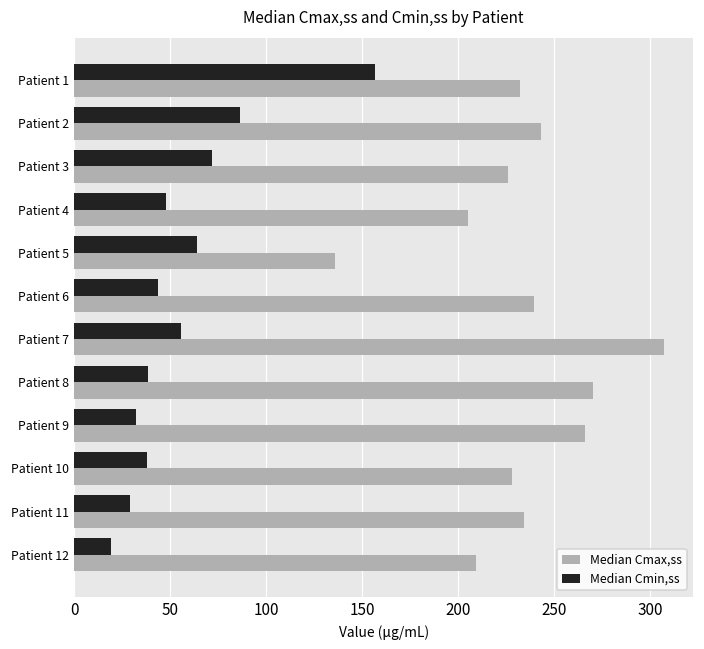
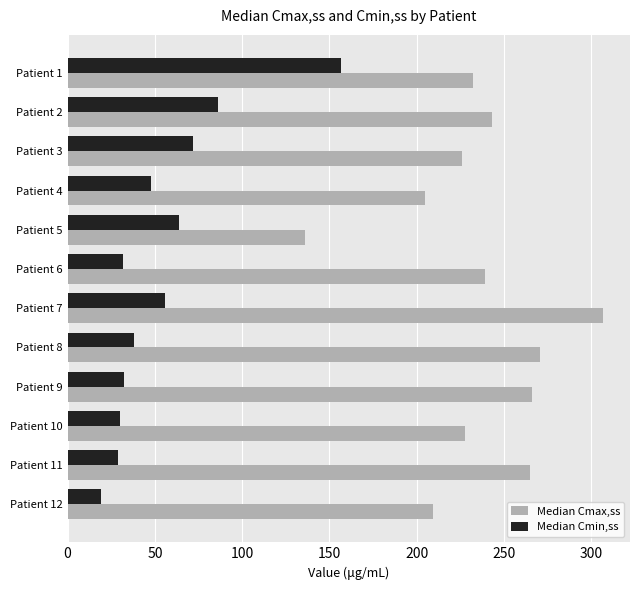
Median Cmin,ss, Patient 6: 44 -> 32
Median Cmin,ss, Patient 10: 38 -> 30
Median Cmax,ss, Patient 11: 234 -> 265
